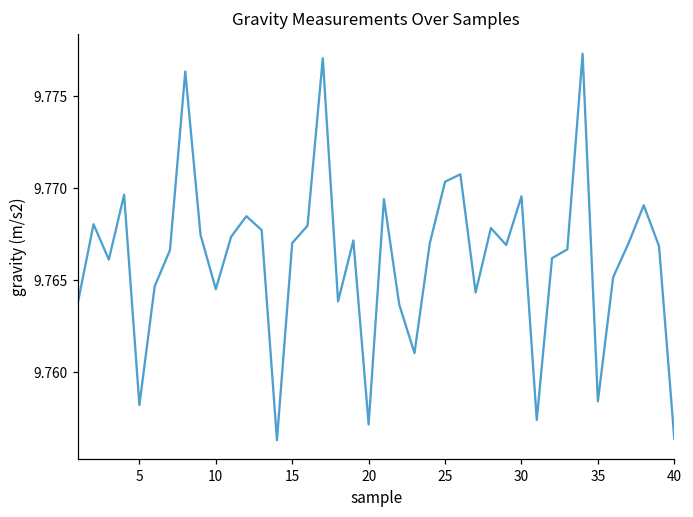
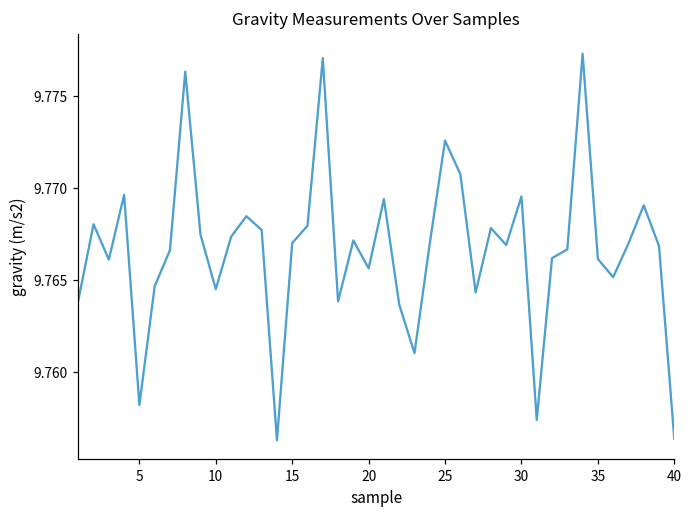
20: 9.7571 -> 9.7656
25: 9.7703 -> 9.7726
35: 9.7584 -> 9.7661
